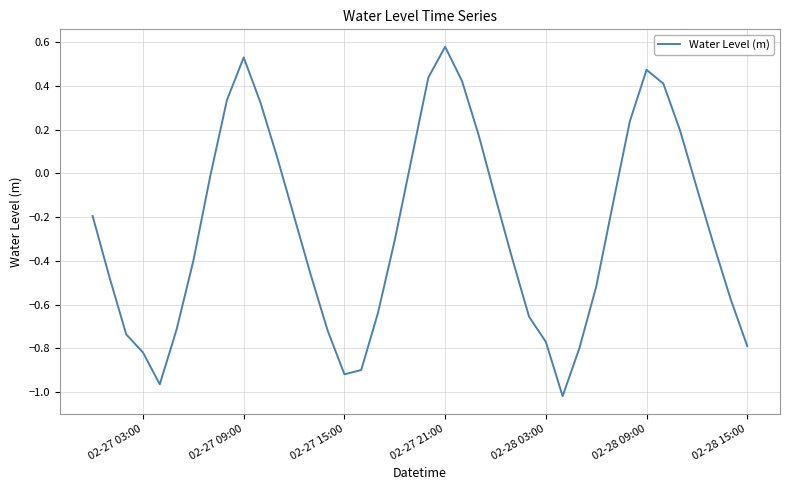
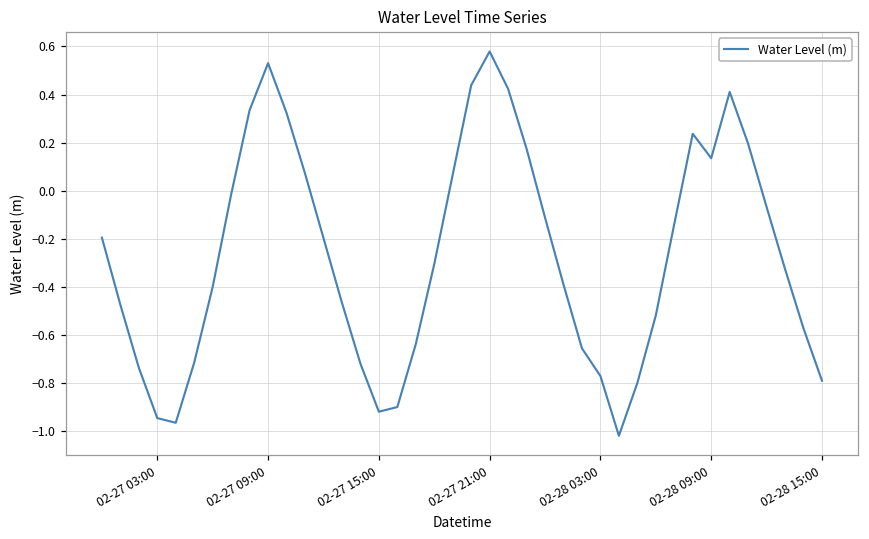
02-27 03:00: -0.82 -> -0.95
02-28 09:00: 0.47 -> 0.14
